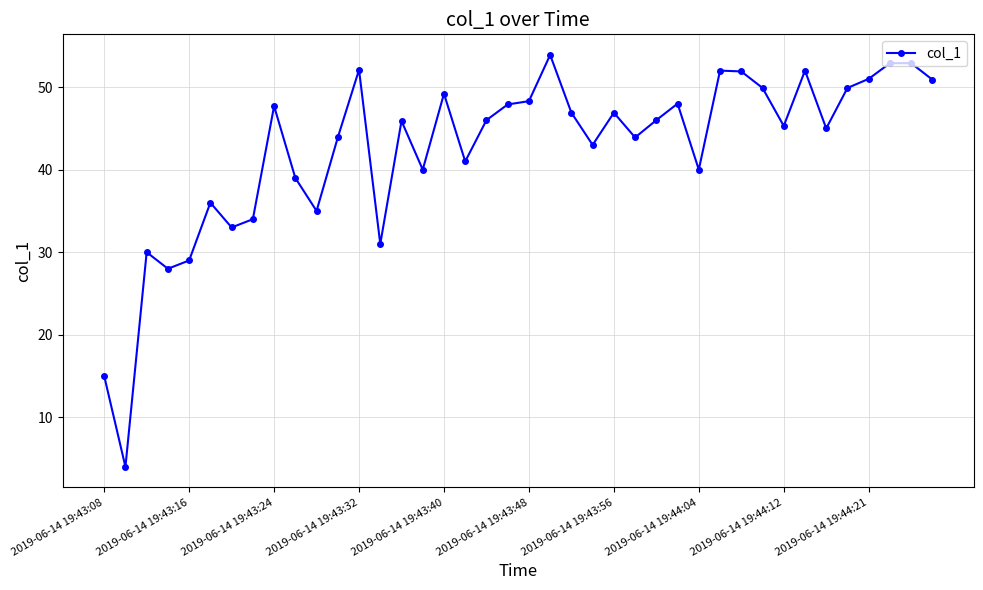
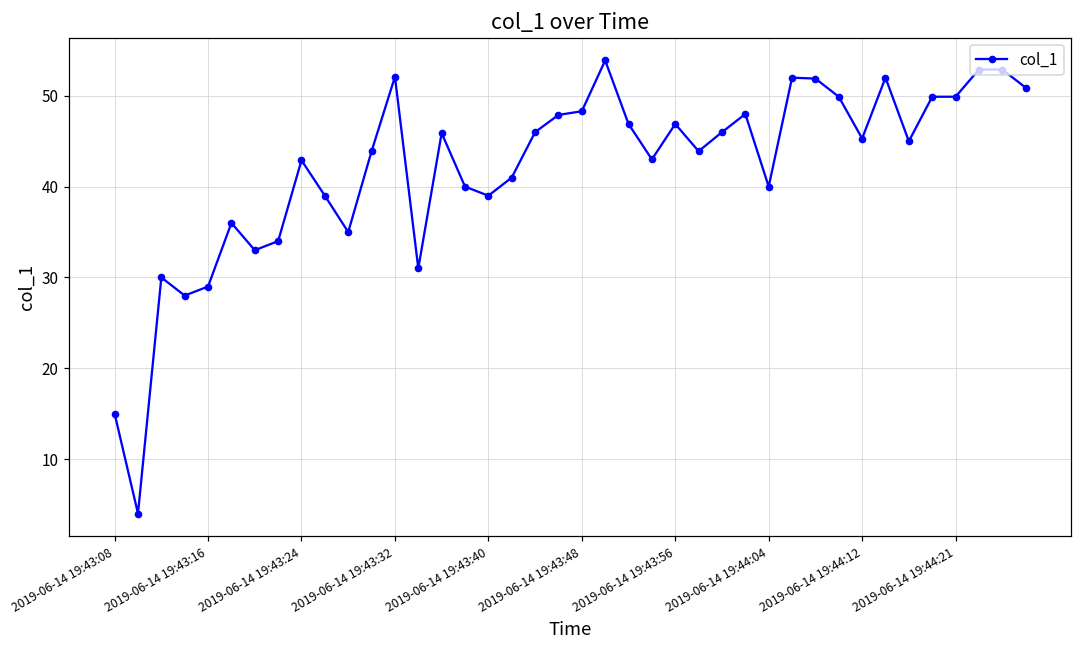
2019-06-14 19:43:24: 48 -> 43
2019-06-14 19:43:40: 49 -> 39
2019-06-14 19:44:21: 51 -> 50
